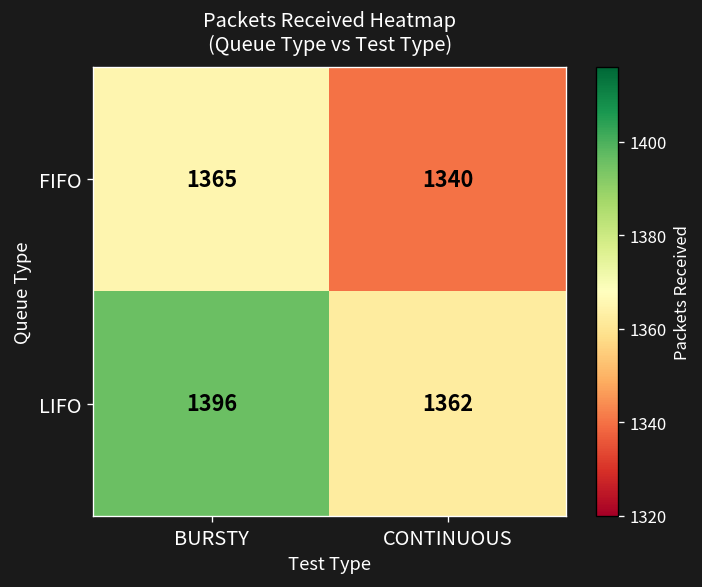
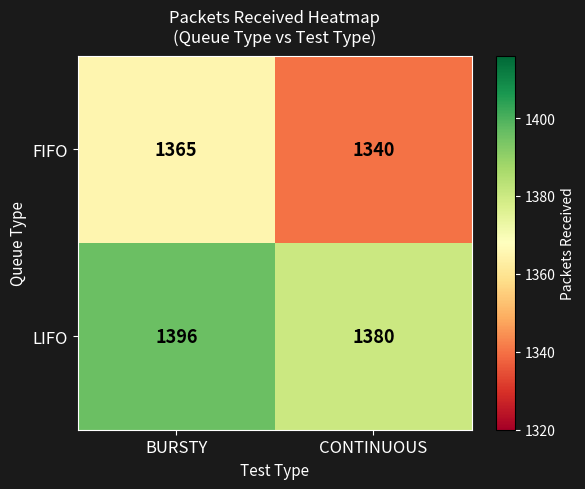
LIFO, CONTINUOUS: 1362 -> 1380
